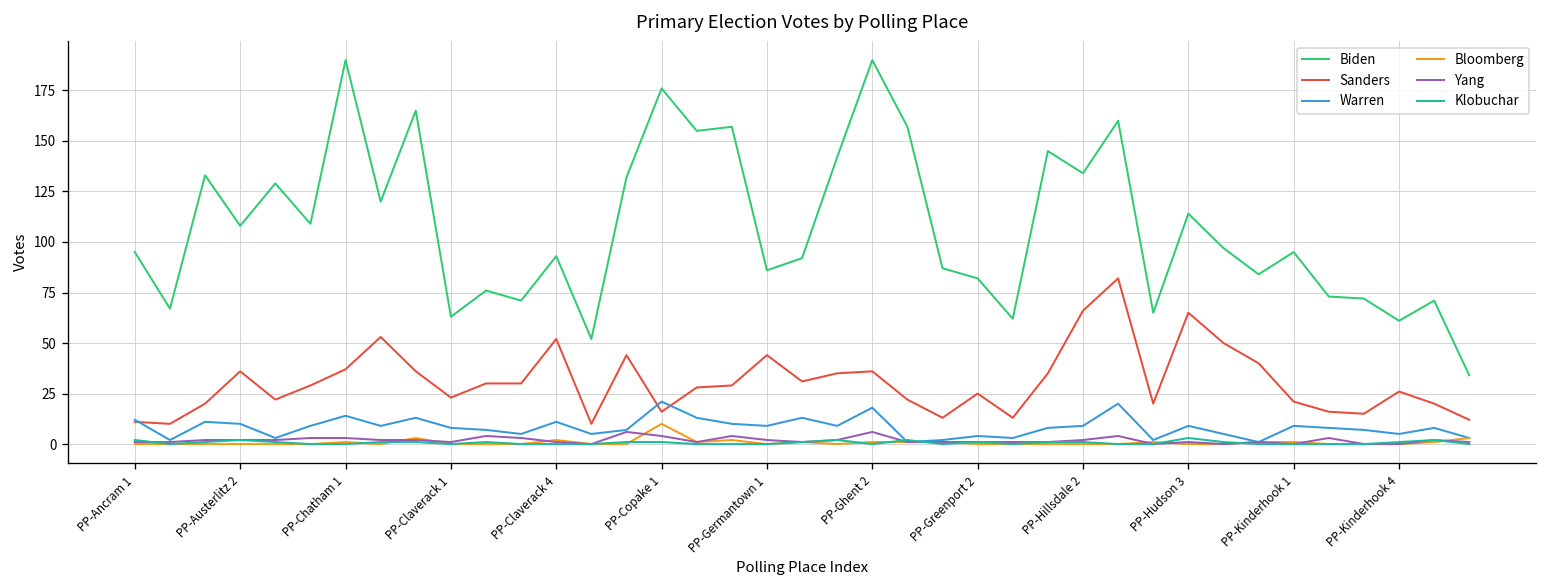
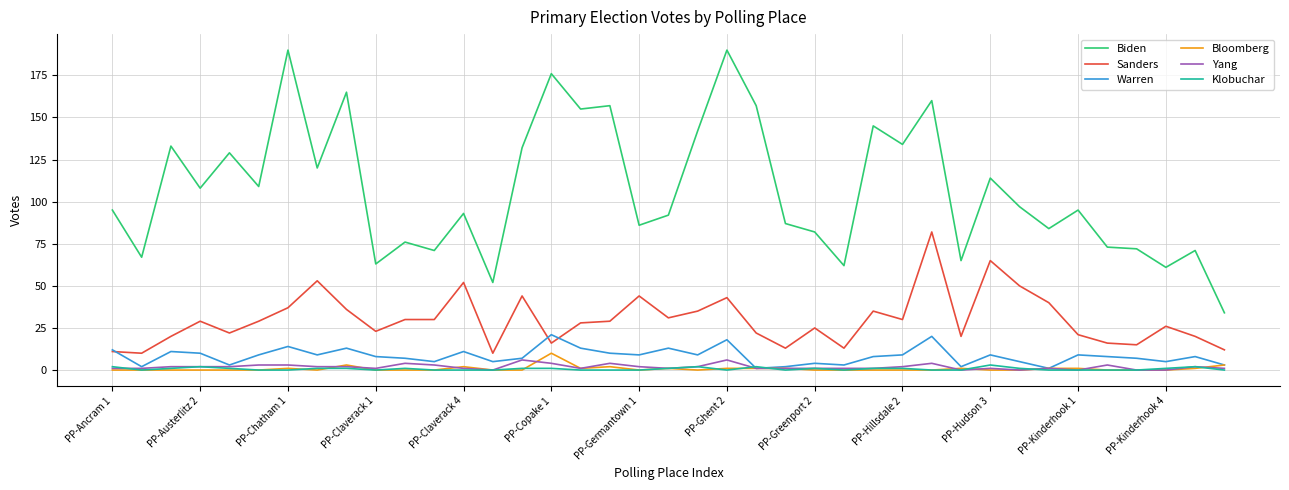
Sanders, PP-Austerlitz 2: 36 -> 29
Sanders, PP-Ghent 2: 36 -> 43
Sanders, PP-Hillsdale 2: 66 -> 30
